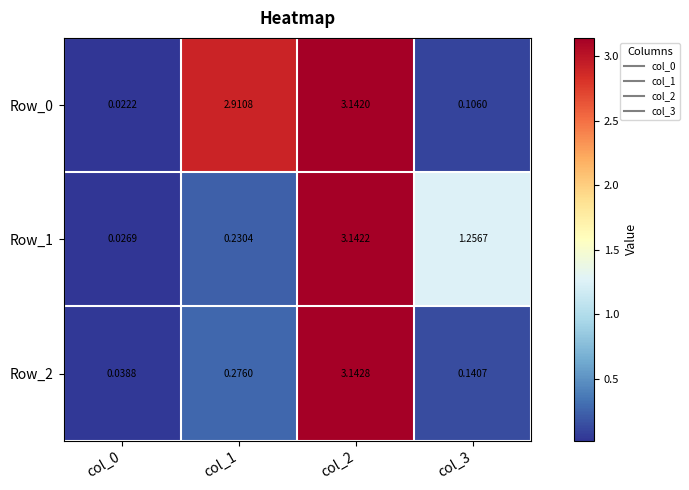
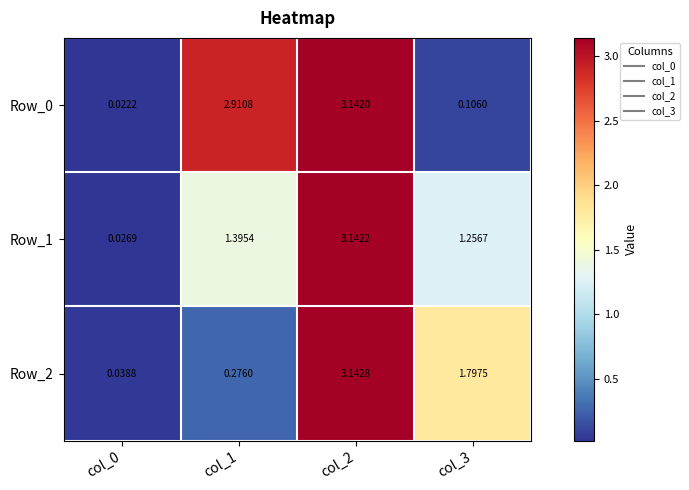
Row_1, col_1: 0.2304 -> 1.3954
Row_2, col_3: 0.1407 -> 1.7975
